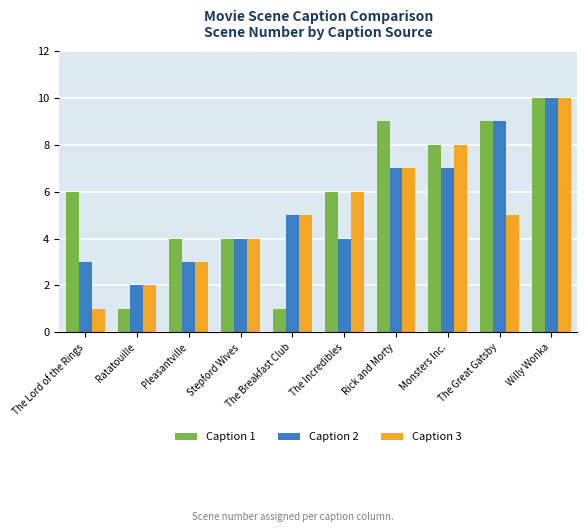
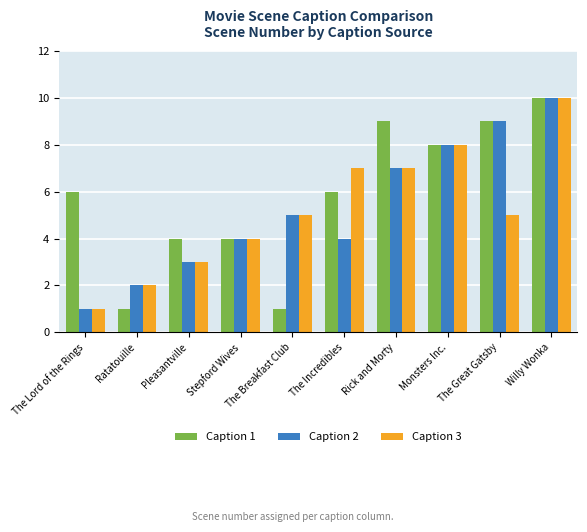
Caption 2, The Lord of the Rings: 3 -> 1
Caption 3, The Incredibles: 6 -> 7
Caption 2, Monsters Inc.: 7 -> 8
